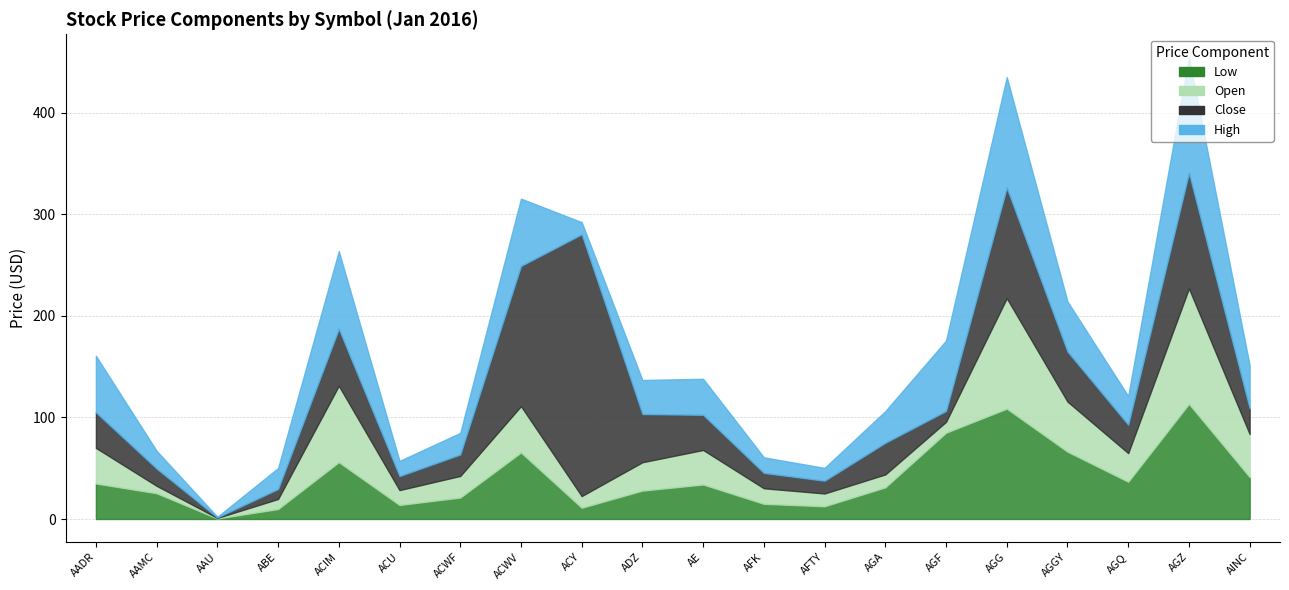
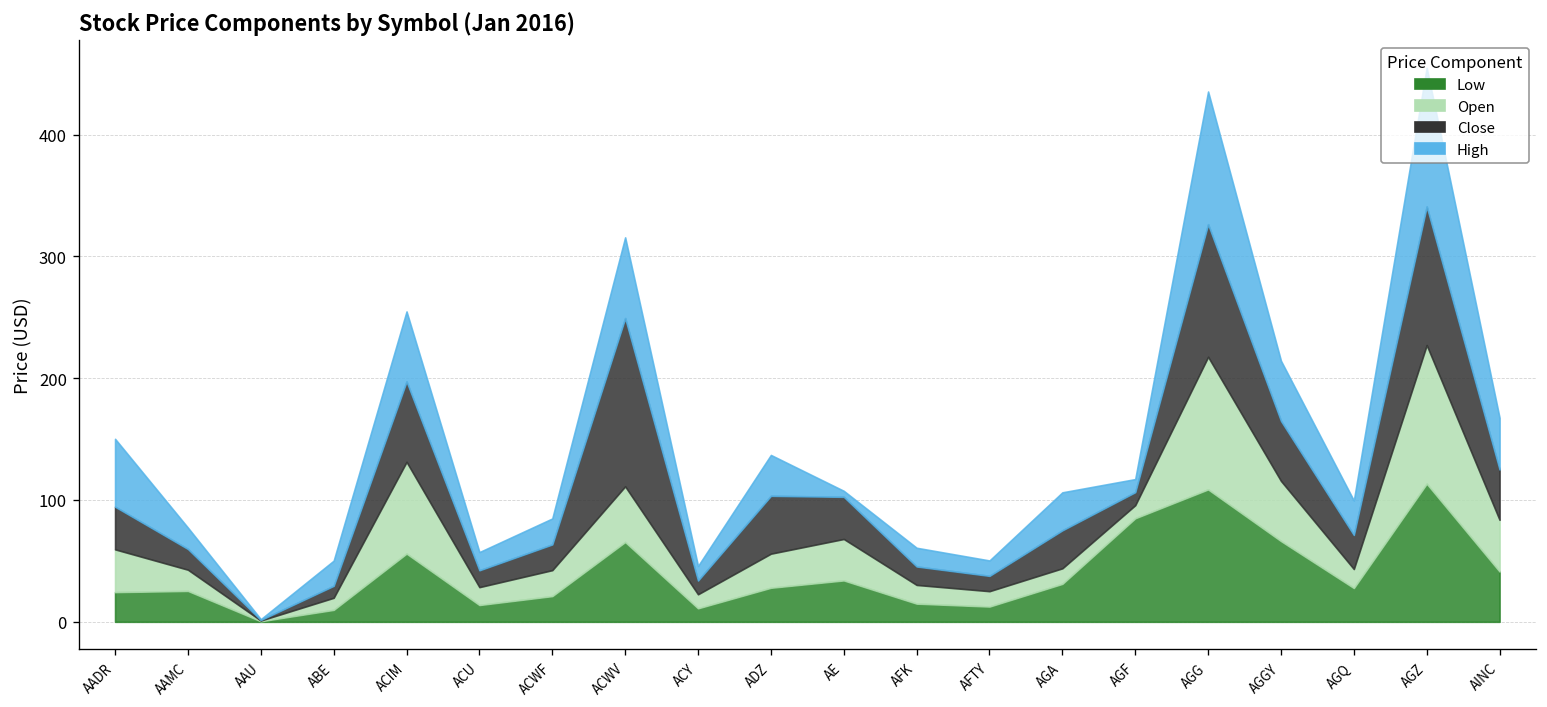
Low, AADR: 35 -> 24
Open, AAMC: 7 -> 17
Close, ACIM: 56 -> 66
High, ACIM: 77 -> 57
Close, ACY: 258 -> 11
High, AE: 36 -> 5
High, AGF: 69 -> 11
Low, AGQ: 37 -> 28
Open, AGQ: 28 -> 16
Close, AINC: 25 -> 41
